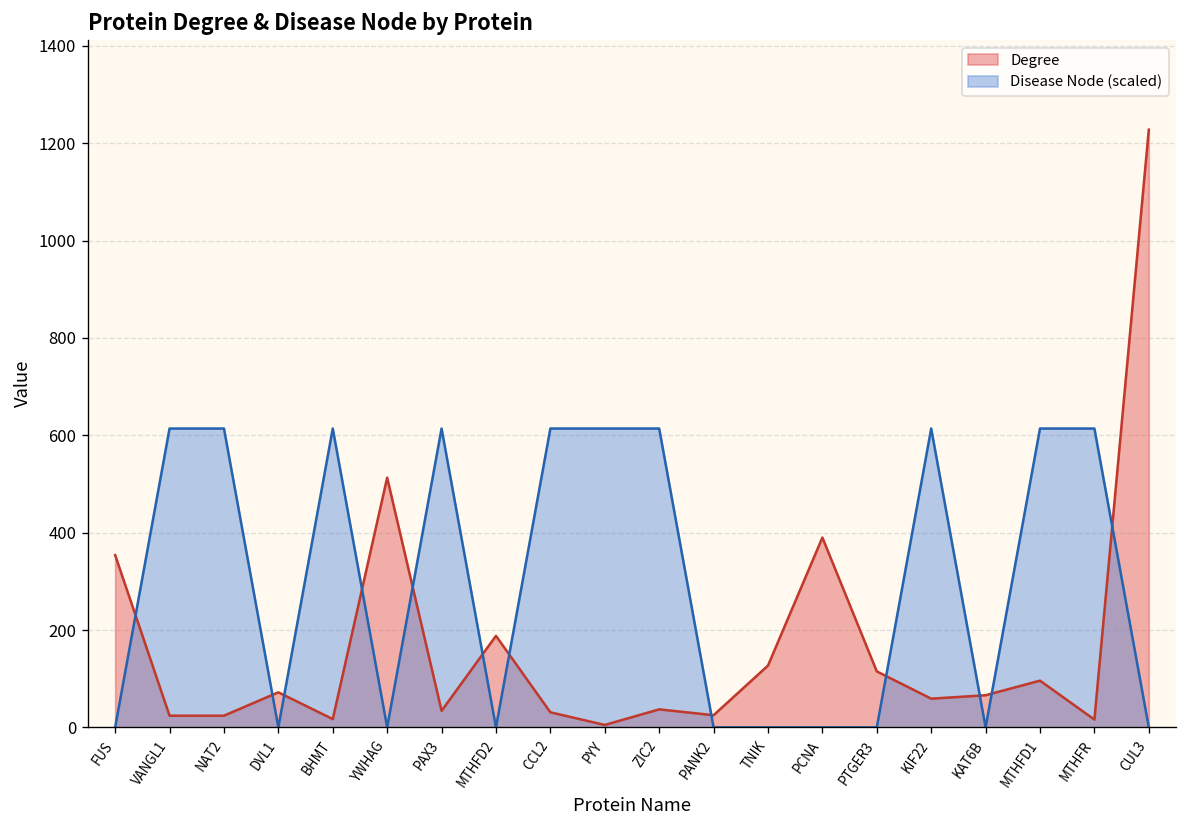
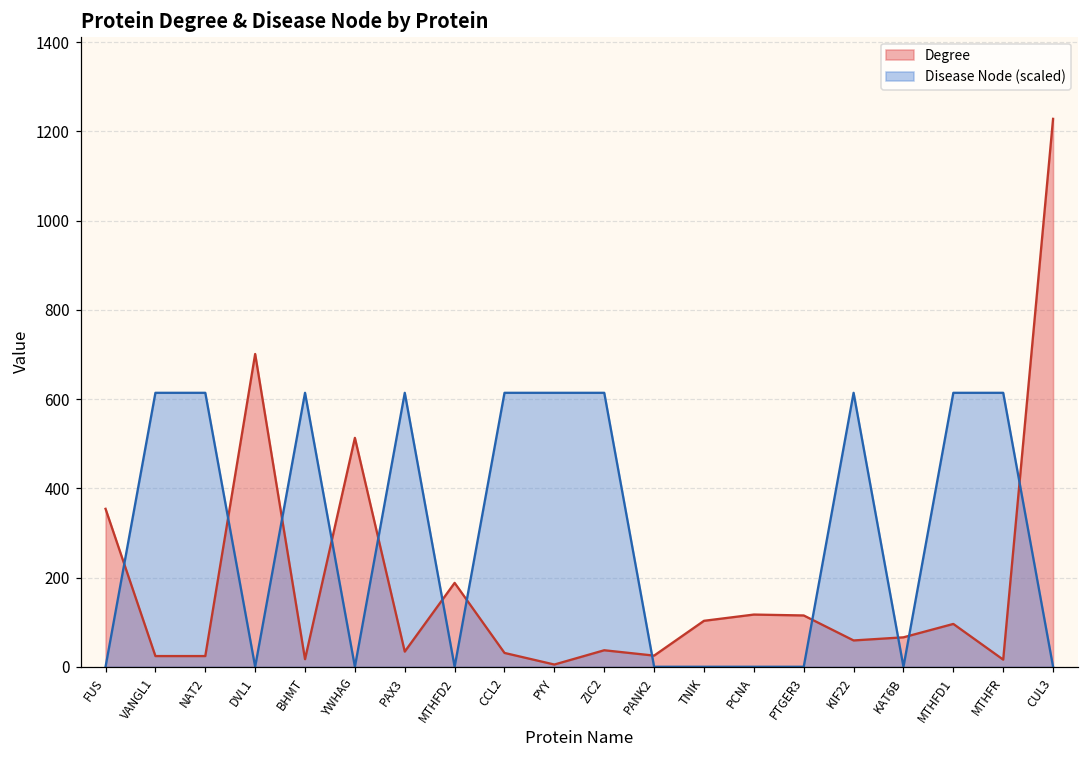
Degree, DVL1: 70 -> 700
Degree, TNIK: 130 -> 100
Degree, PCNA: 390 -> 120
